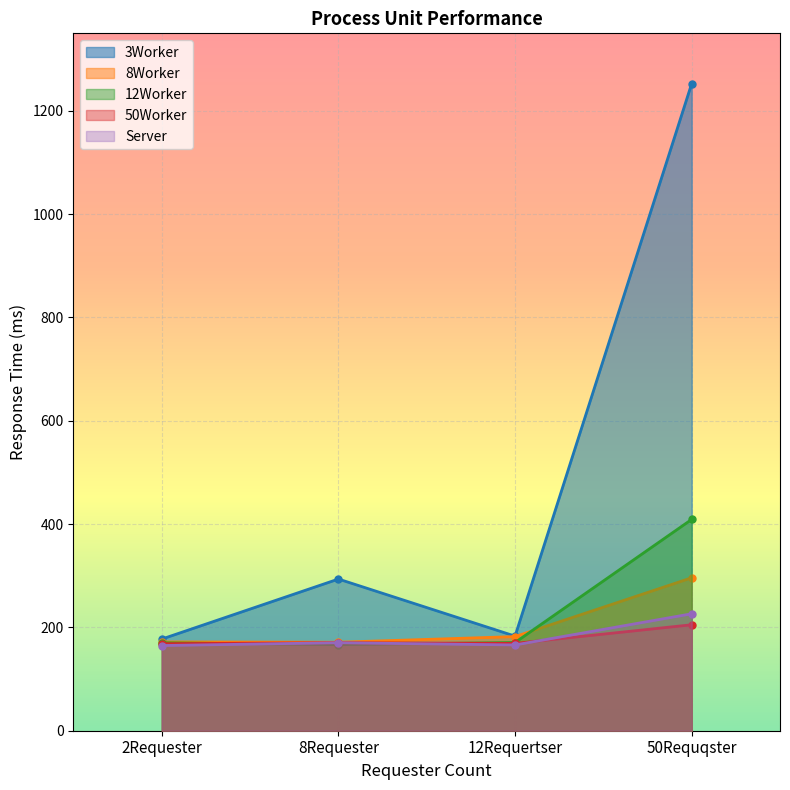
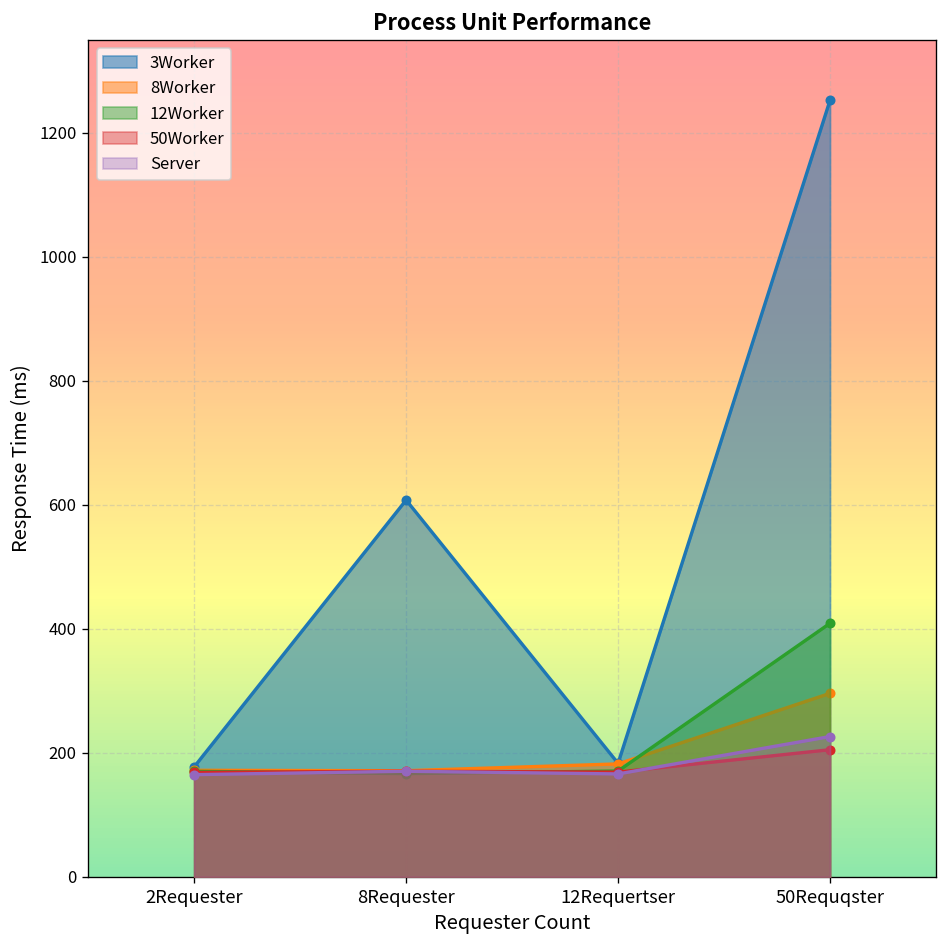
3Worker, 8Requester: 290 -> 610
